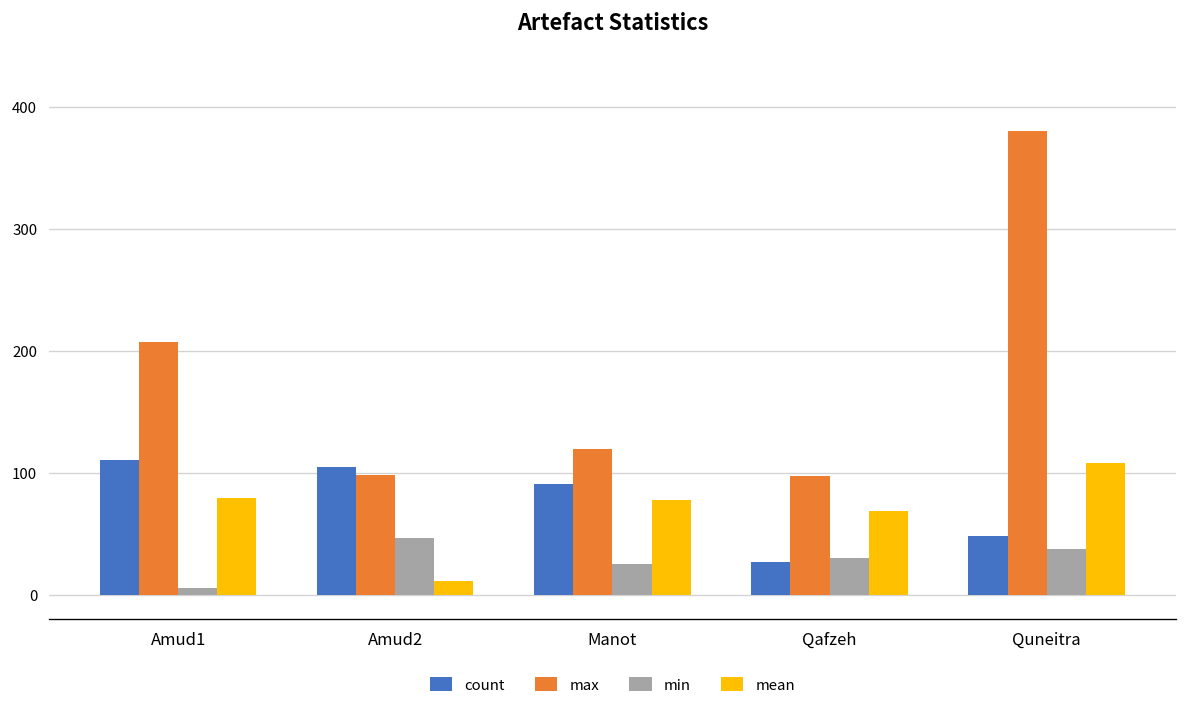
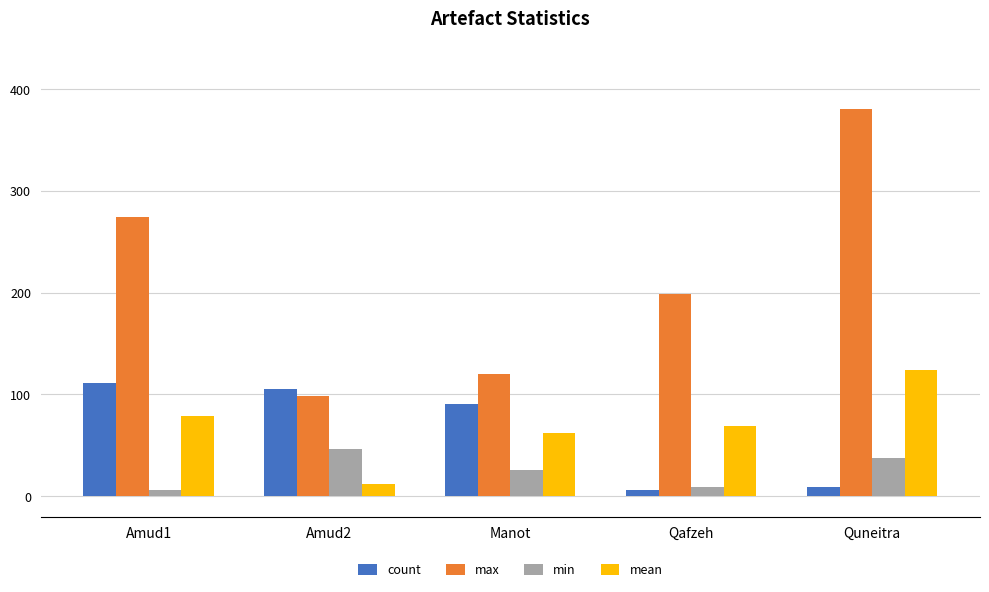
max, Amud1: 208 -> 274
mean, Manot: 78 -> 62
count, Qafzeh: 27 -> 6
max, Qafzeh: 98 -> 199
min, Qafzeh: 30 -> 9
count, Quneitra: 48 -> 9
mean, Quneitra: 108 -> 124
